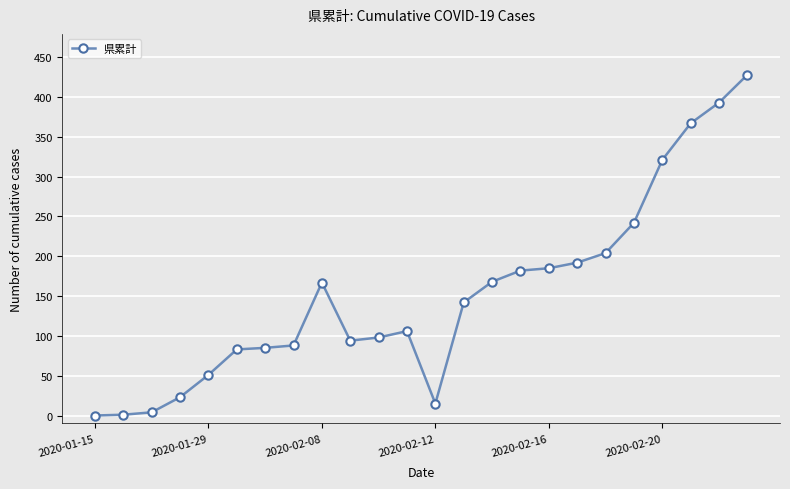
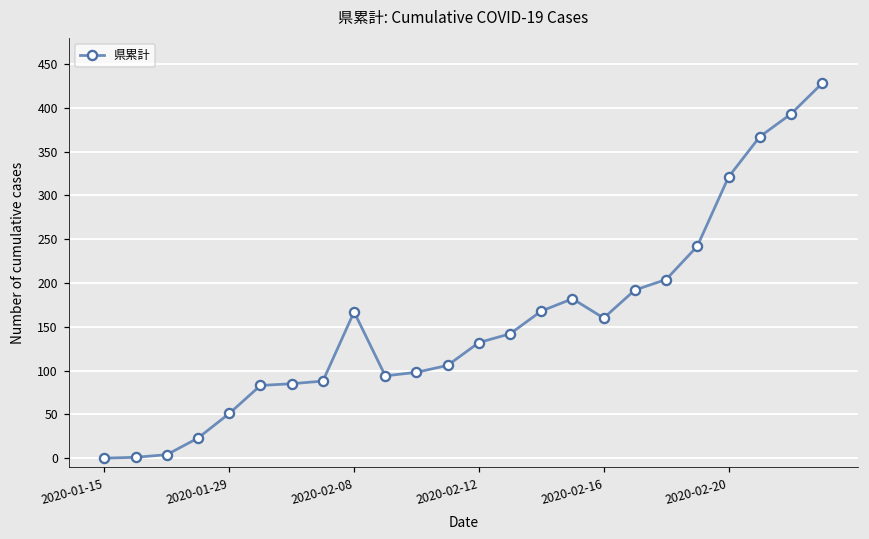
2020-02-12: 20 -> 130
2020-02-16: 190 -> 160
